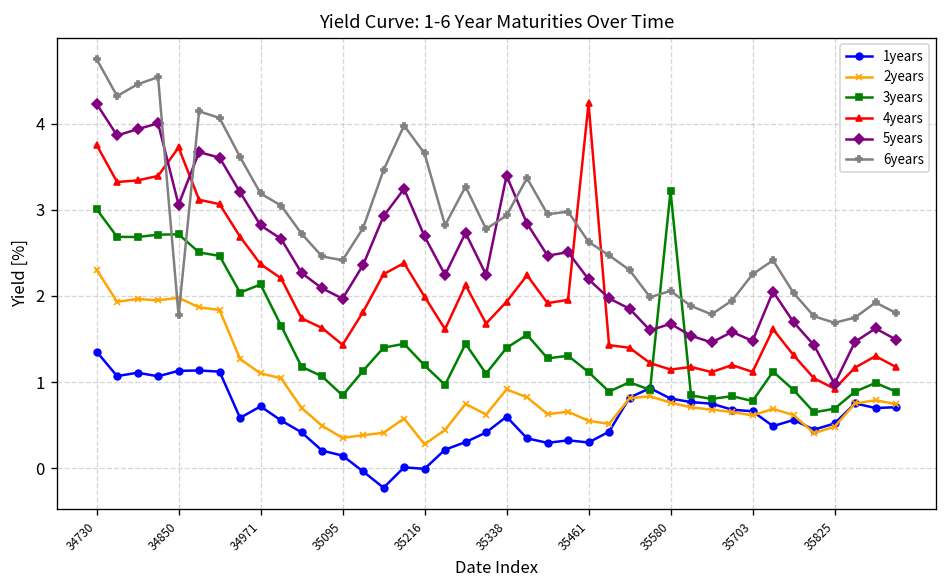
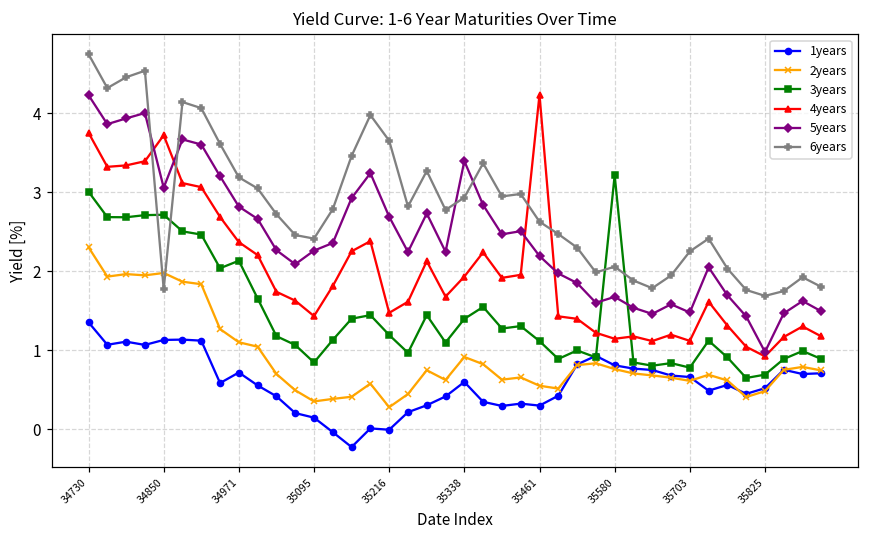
5years, 35095: 2.0 -> 2.3
4years, 35216: 2.0 -> 1.5
